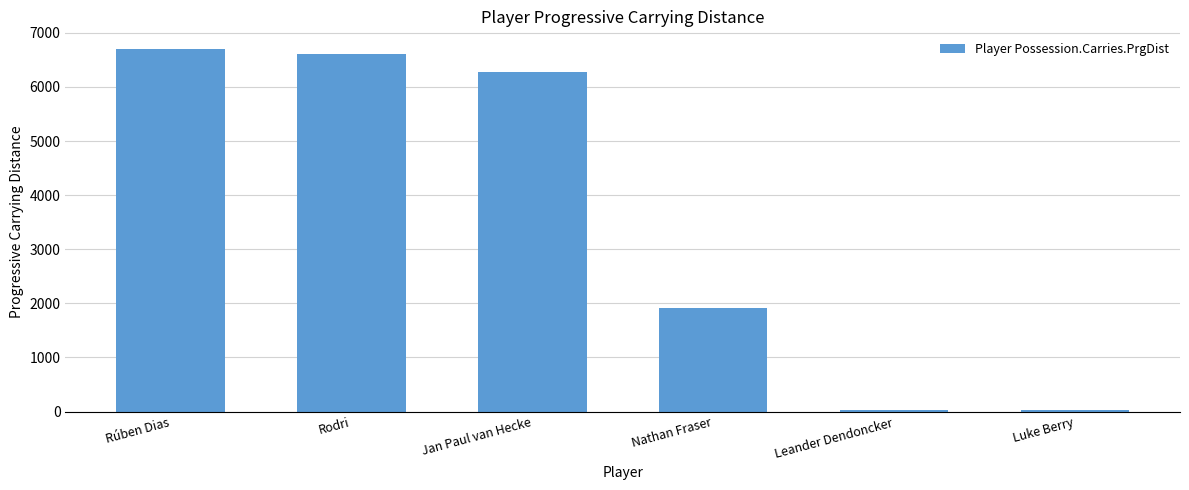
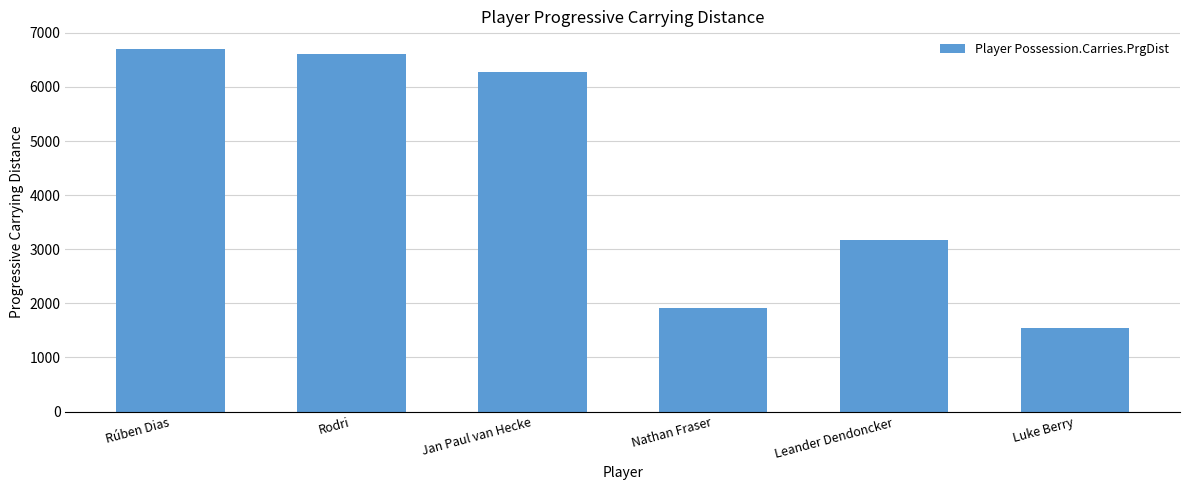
Leander Dendoncker: 0 -> 3200
Luke Berry: 0 -> 1500
